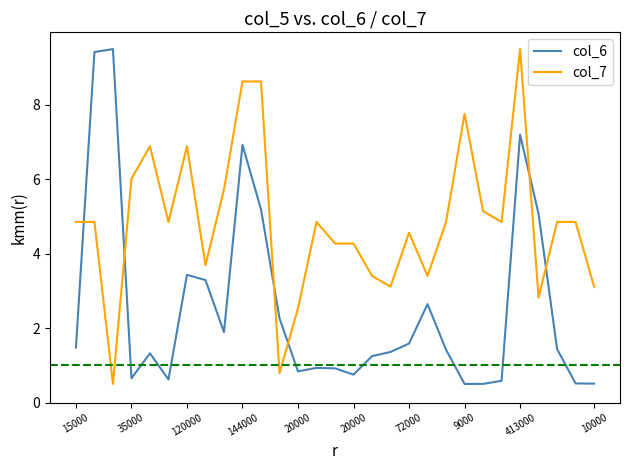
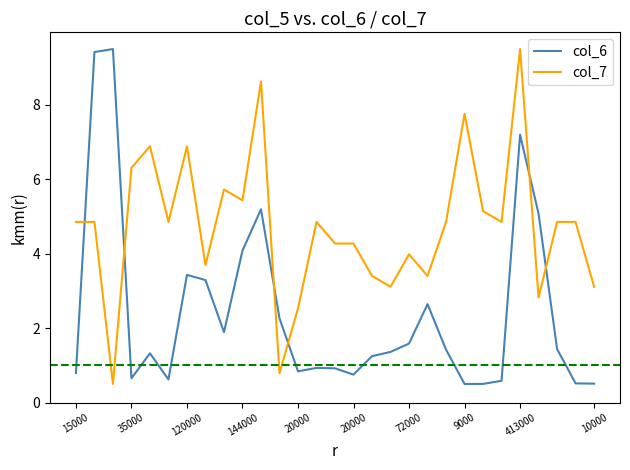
col_6, 15000: 1.5 -> 0.8
col_7, 35000: 6.0 -> 6.3
col_6, 144000: 6.9 -> 4.1
col_7, 144000: 8.6 -> 5.4
col_7, 72000: 4.6 -> 4.0
